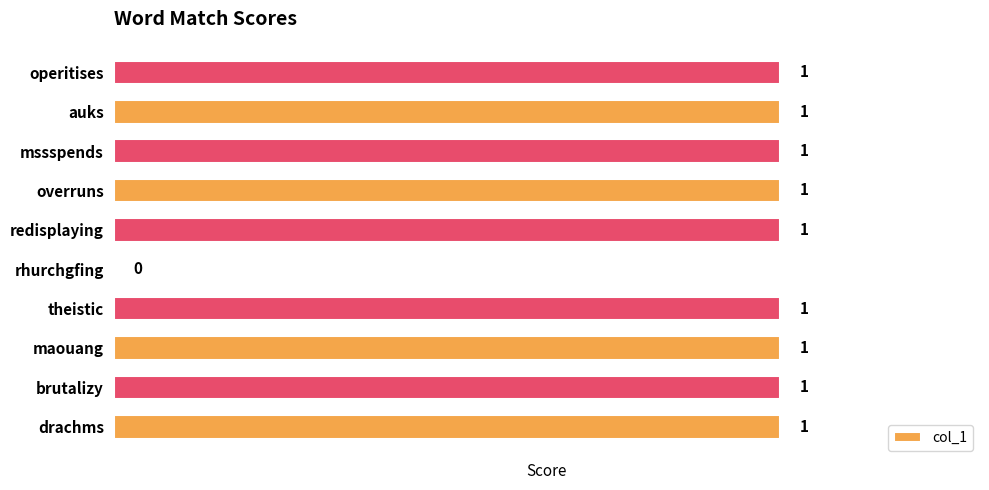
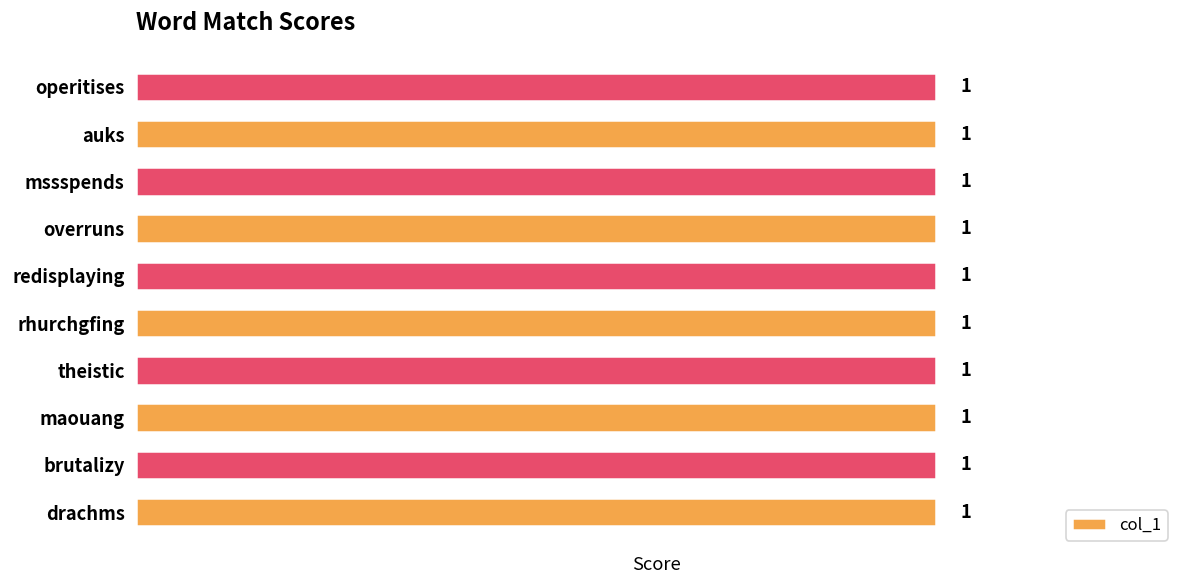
rhurchgfing: 0 -> 1
